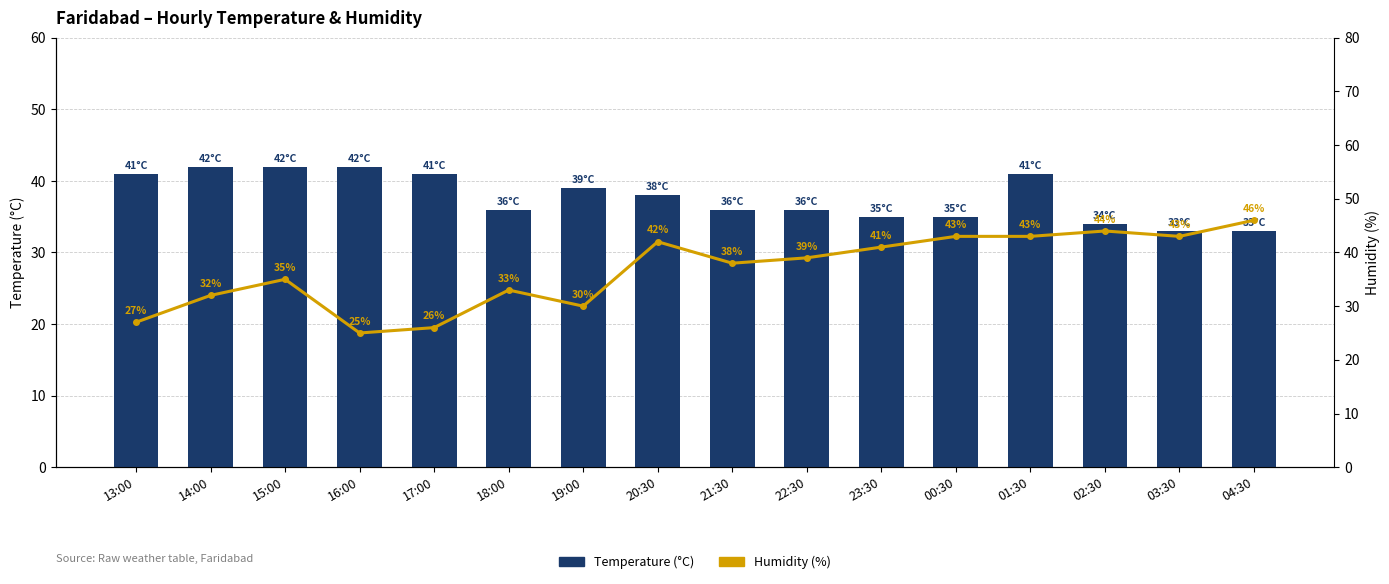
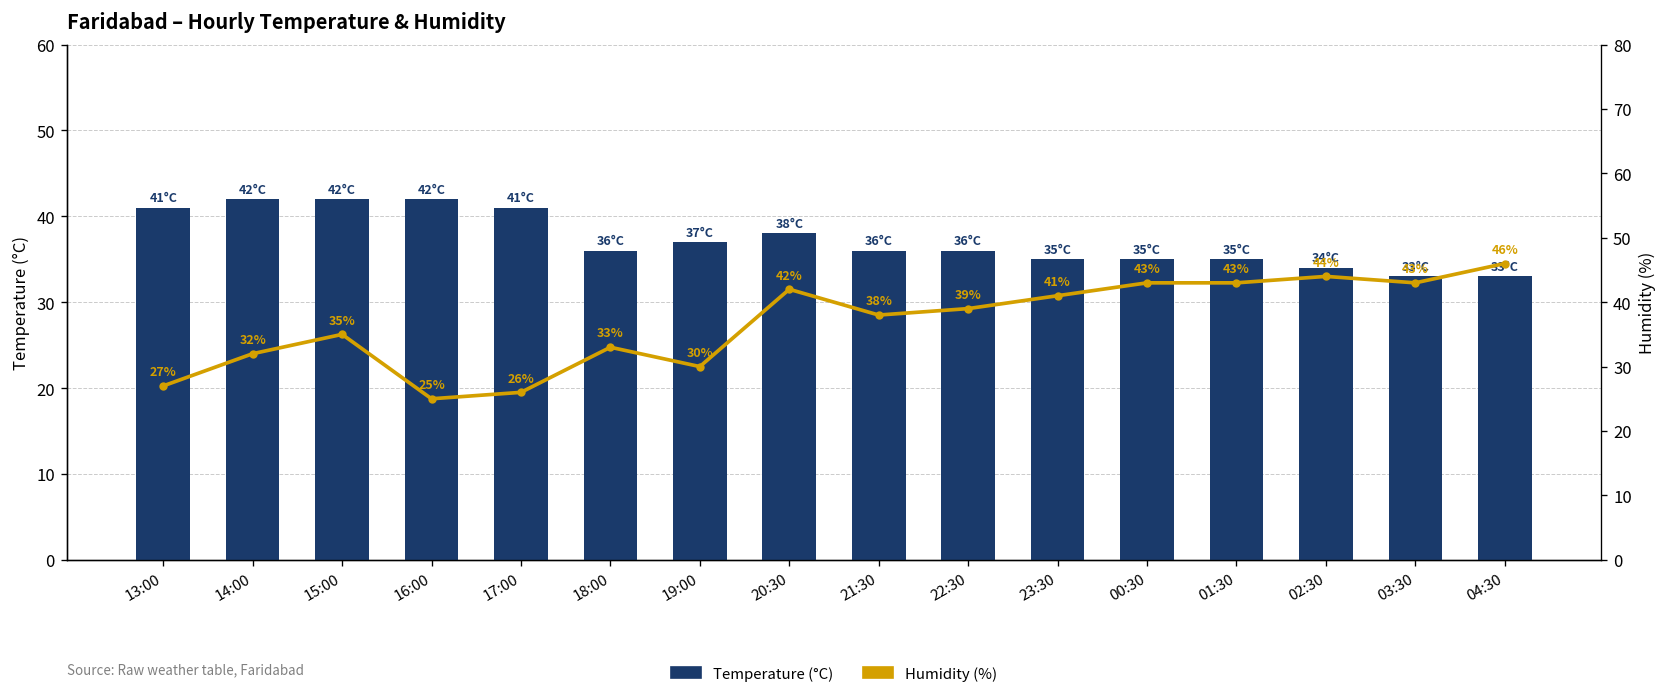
Temperature (°C), 19:00: 39°C -> 37°C
Temperature (°C), 01:30: 41°C -> 35°C
